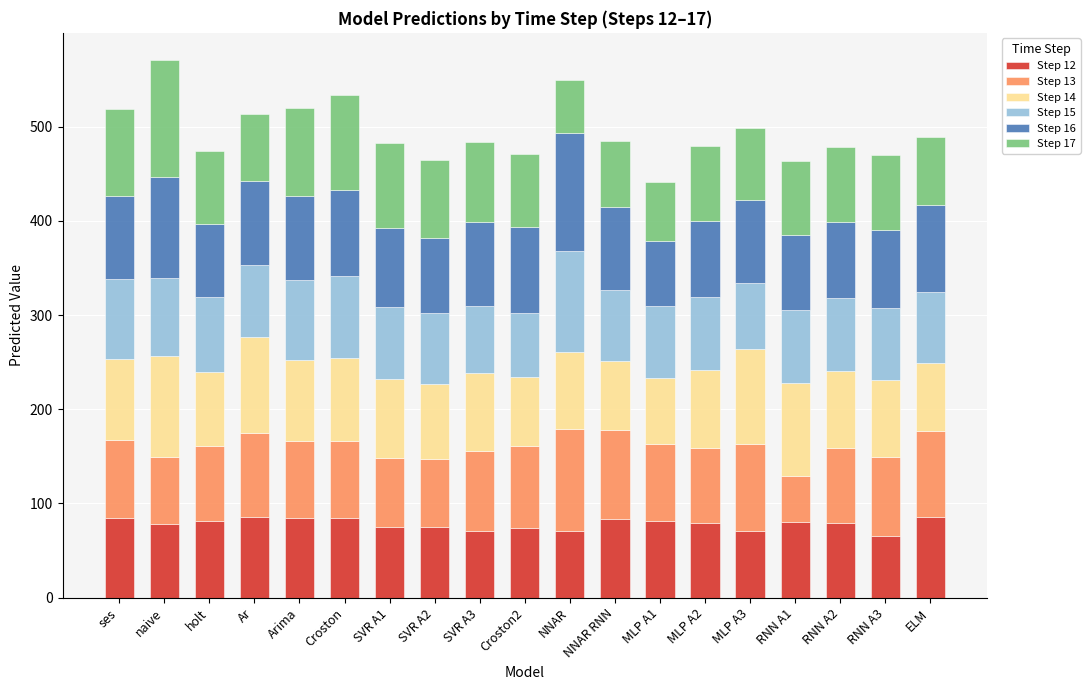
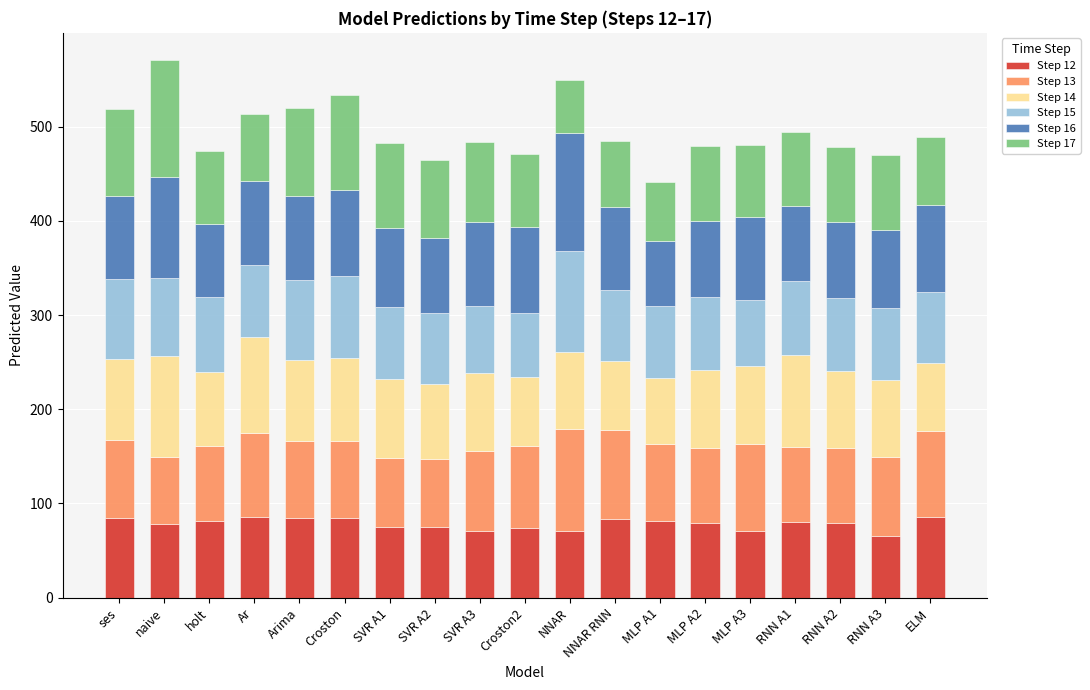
Step 14, MLP A3: 100 -> 80
Step 13, RNN A1: 50 -> 80
